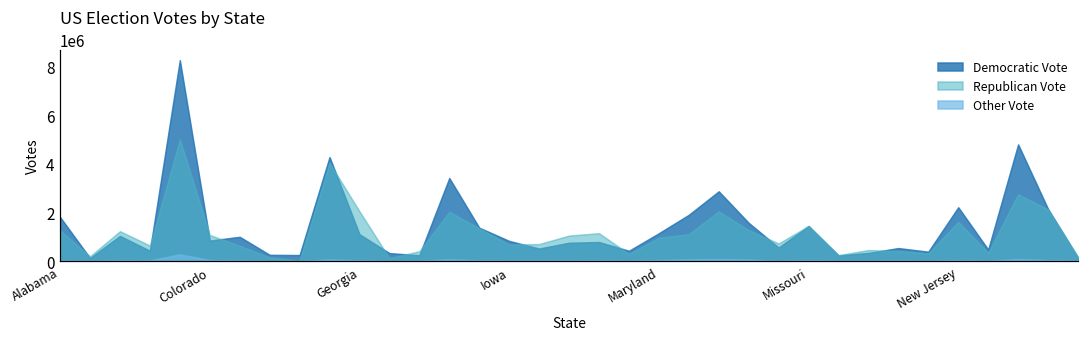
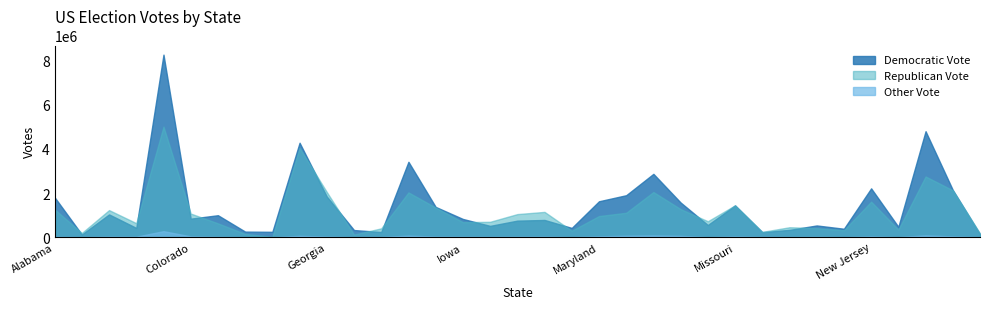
Democratic Vote, Georgia: 1100000 -> 1800000
Democratic Vote, Maryland: 1100000 -> 1600000
